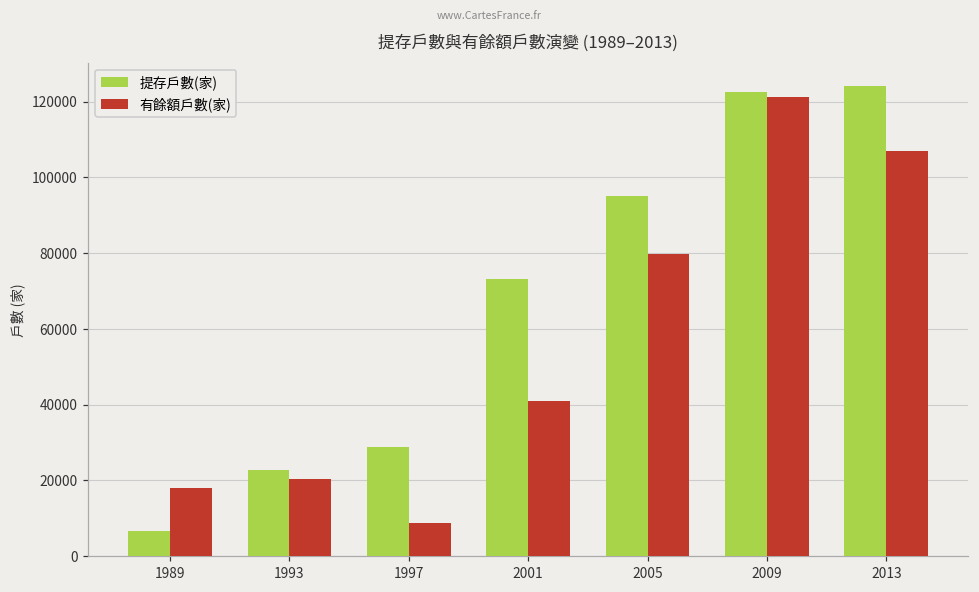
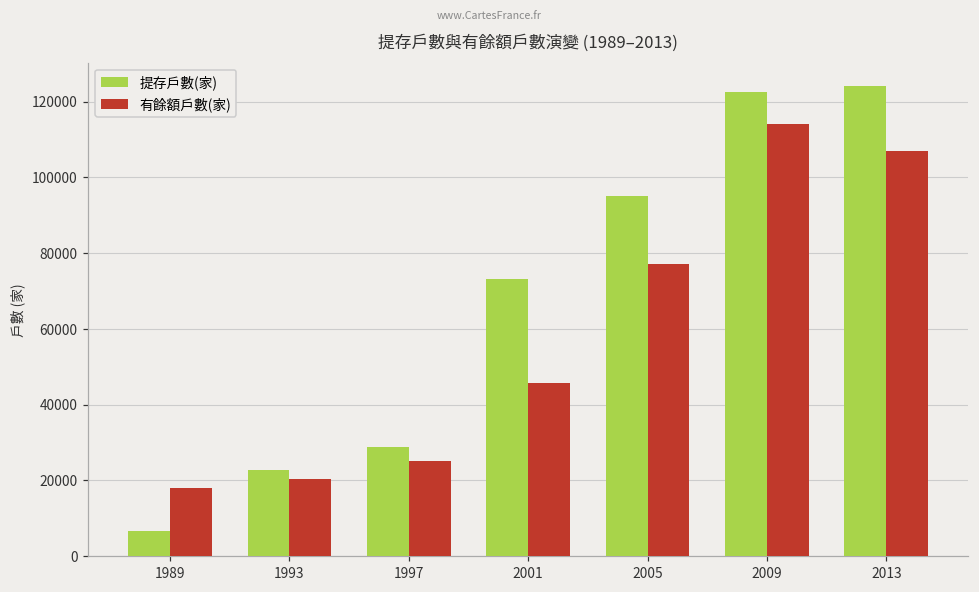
有餘額戶數(家), 1997: 9000 -> 25000
有餘額戶數(家), 2001: 41000 -> 46000
有餘額戶數(家), 2005: 80000 -> 77000
有餘額戶數(家), 2009: 121000 -> 114000
